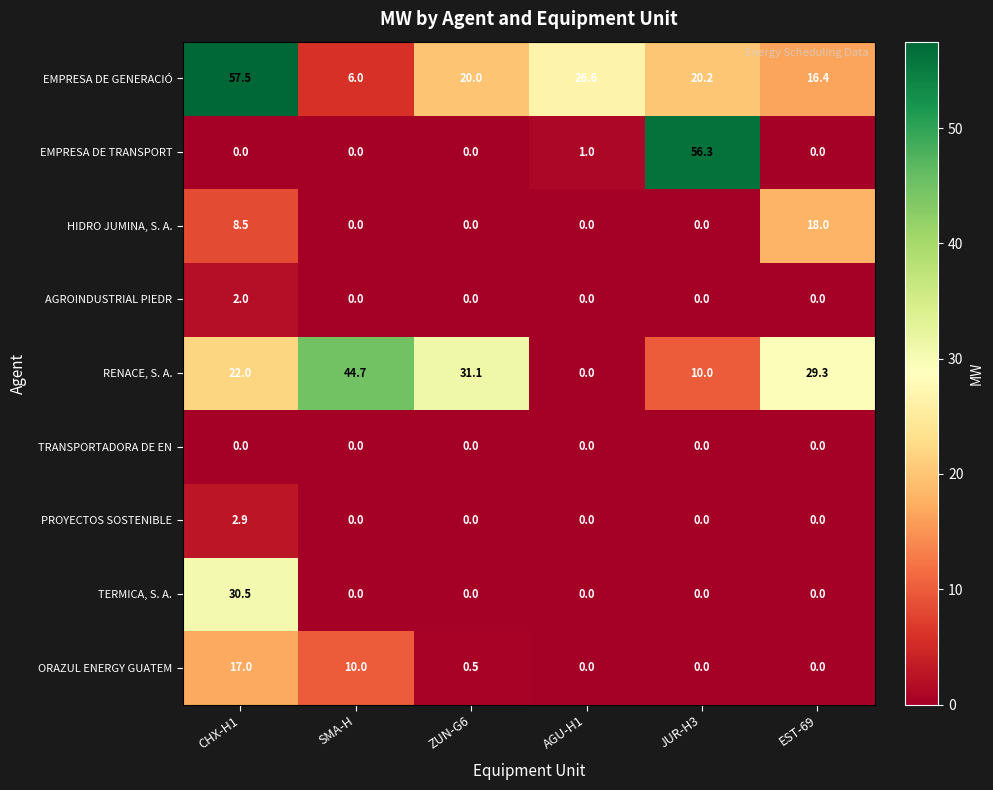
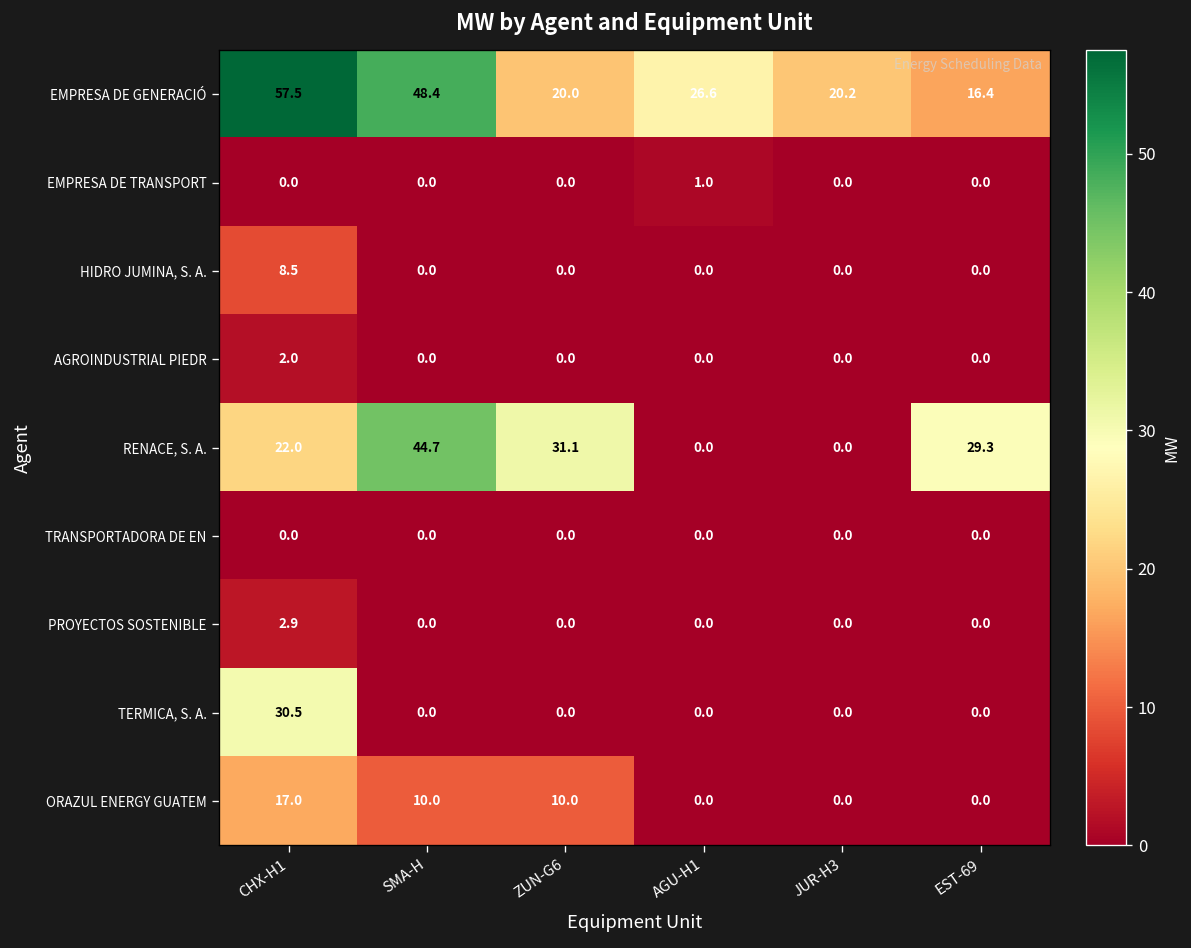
EMPRESA DE GENERACIÓ, SMA-H: 6.0 -> 48.4
EMPRESA DE TRANSPORT, JUR-H3: 56.3 -> 0.0
HIDRO JUMINA, S. A., EST-69: 18.0 -> 0.0
RENACE, S. A., JUR-H3: 10.0 -> 0.0
ORAZUL ENERGY GUATEM, ZUN-G6: 0.5 -> 10.0
